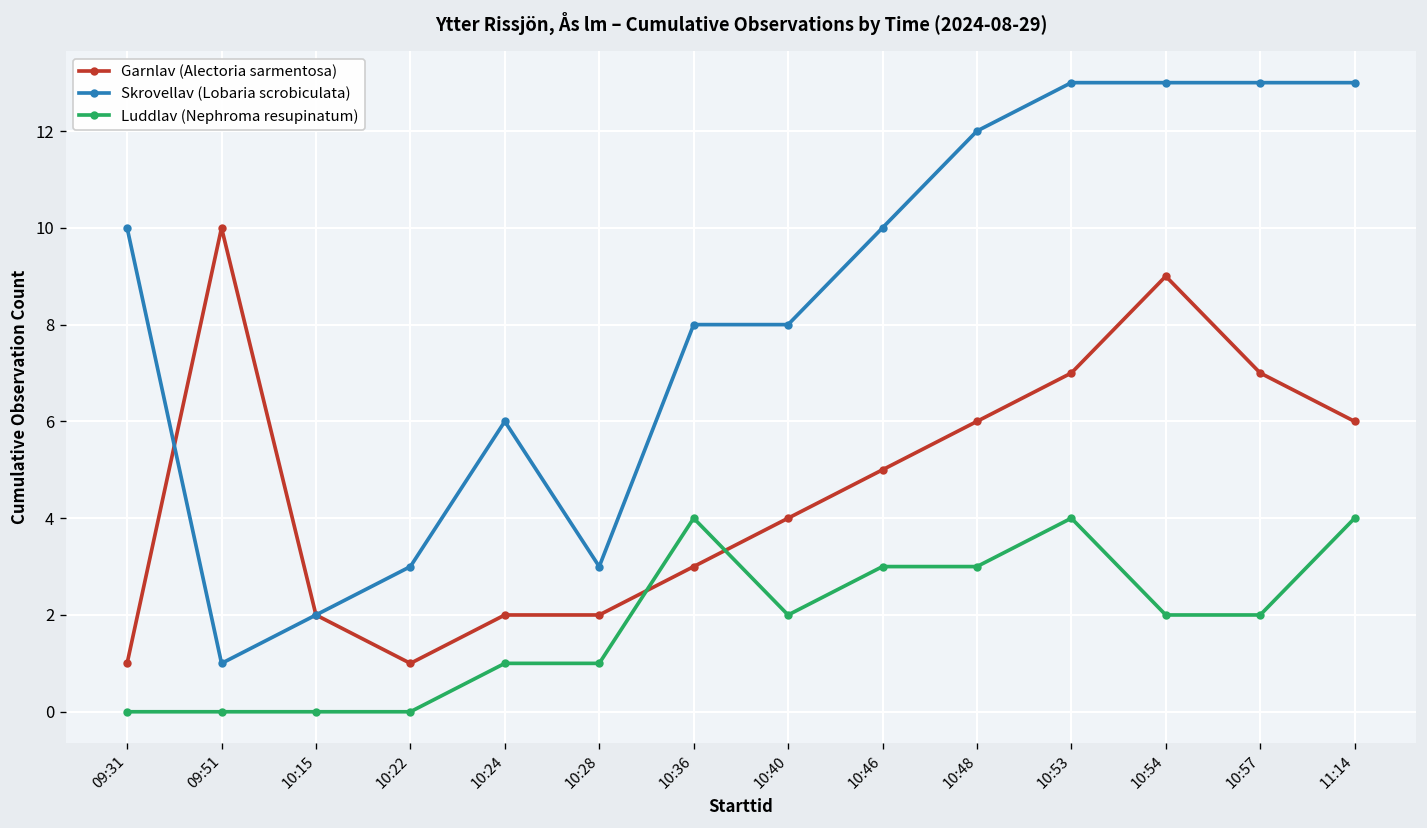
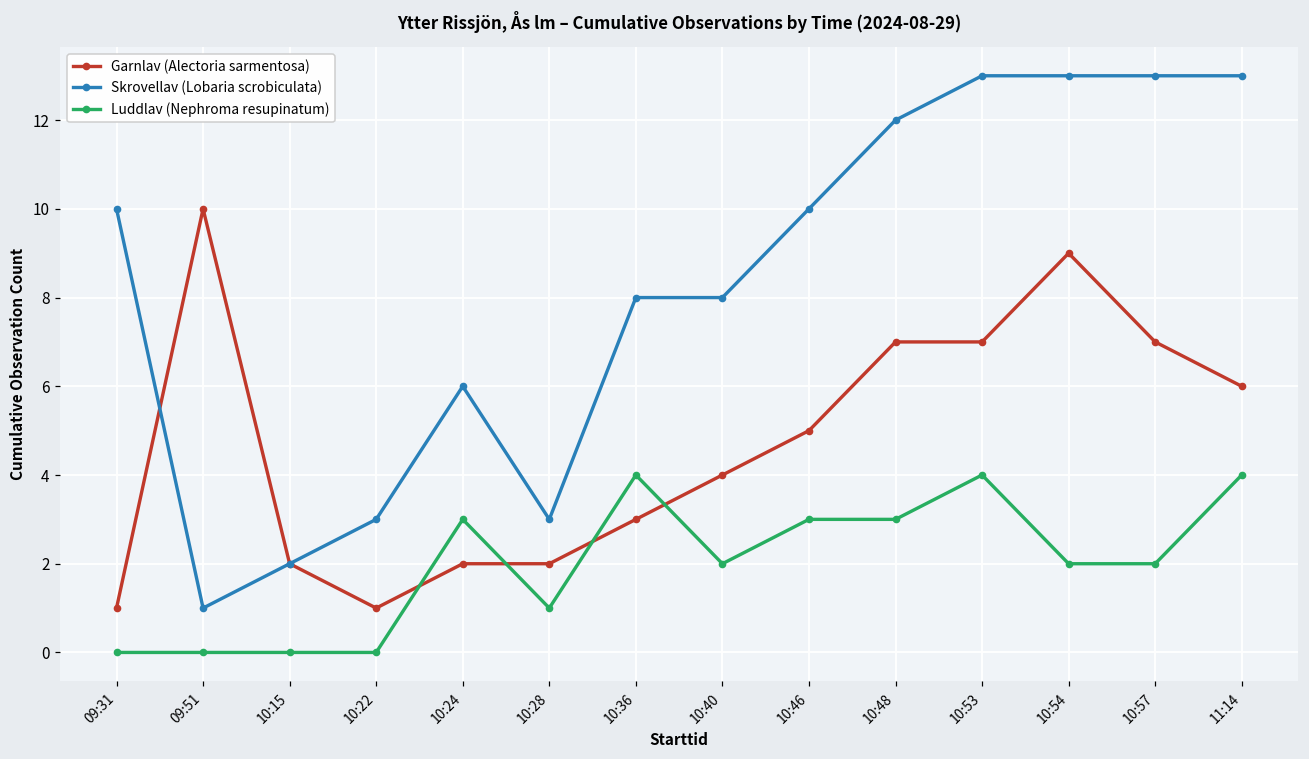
Luddlav (Nephroma resupinatum), 10:24: 1 -> 3
Garnlav (Alectoria sarmentosa), 10:48: 6 -> 7
